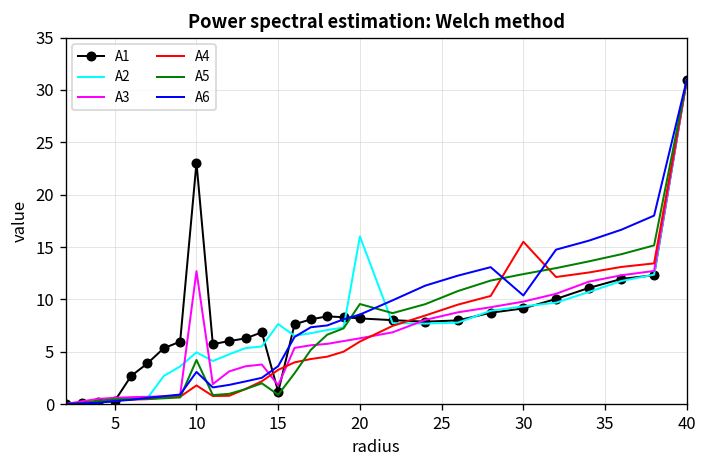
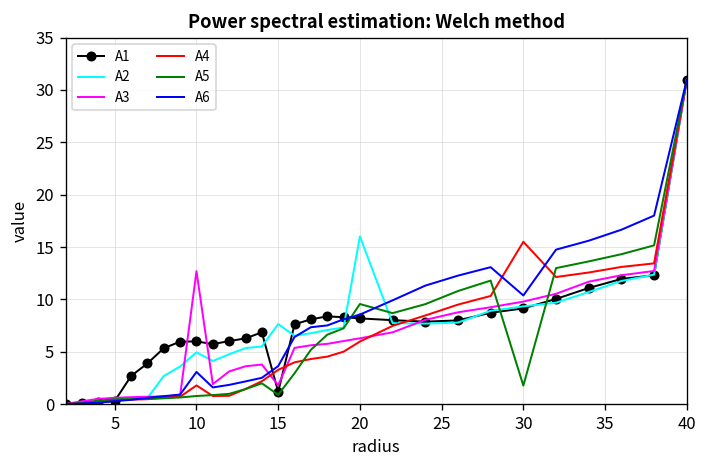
A1, 10: 23 -> 6
A5, 10: 4 -> 1
A5, 30: 12 -> 2
